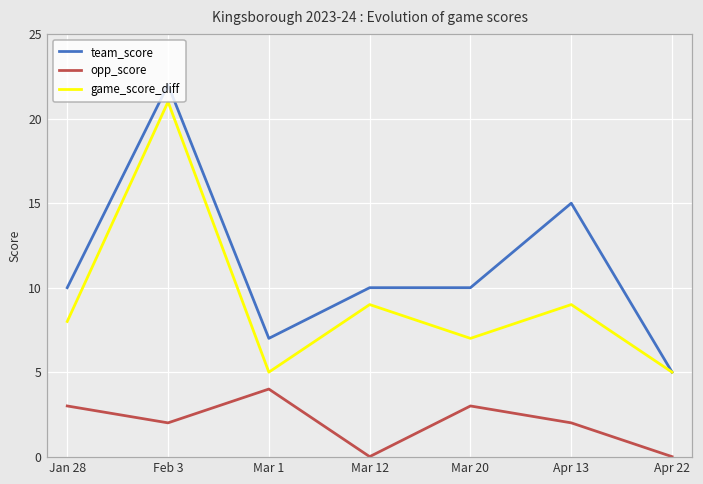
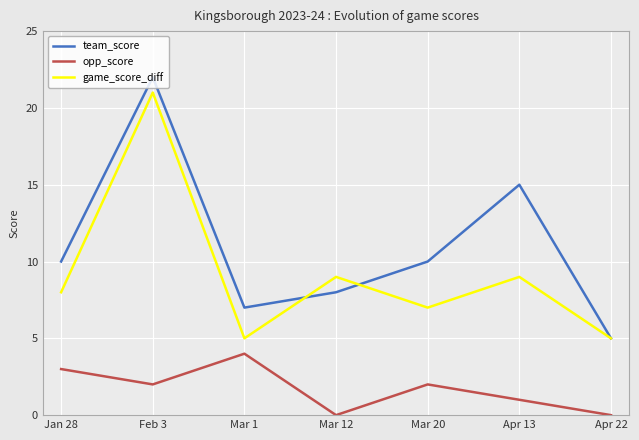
team_score, Mar 12: 10 -> 8
opp_score, Mar 20: 3 -> 2
opp_score, Apr 13: 2 -> 1
